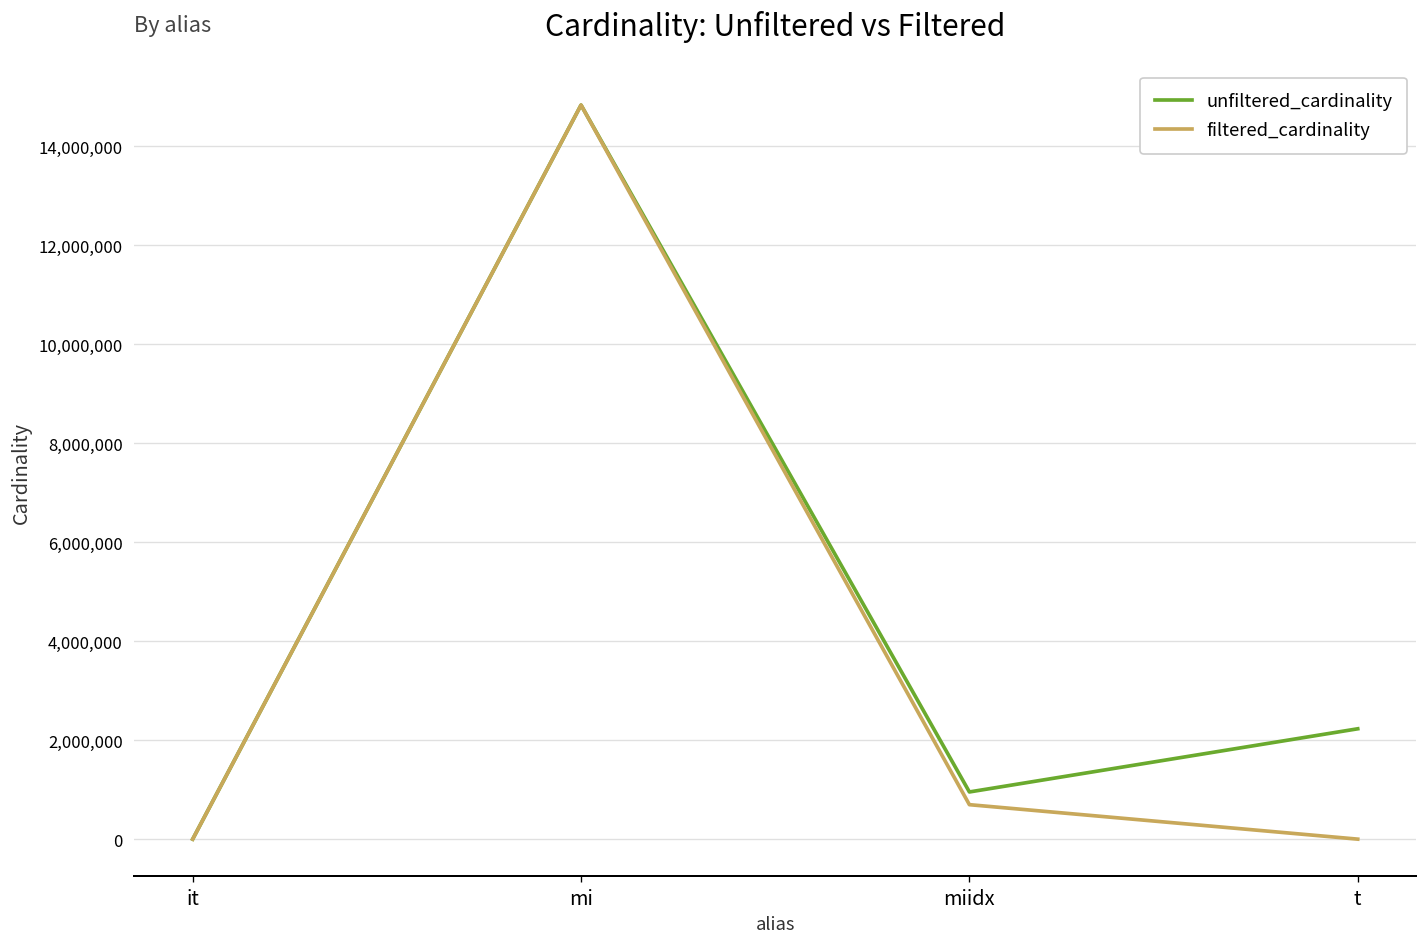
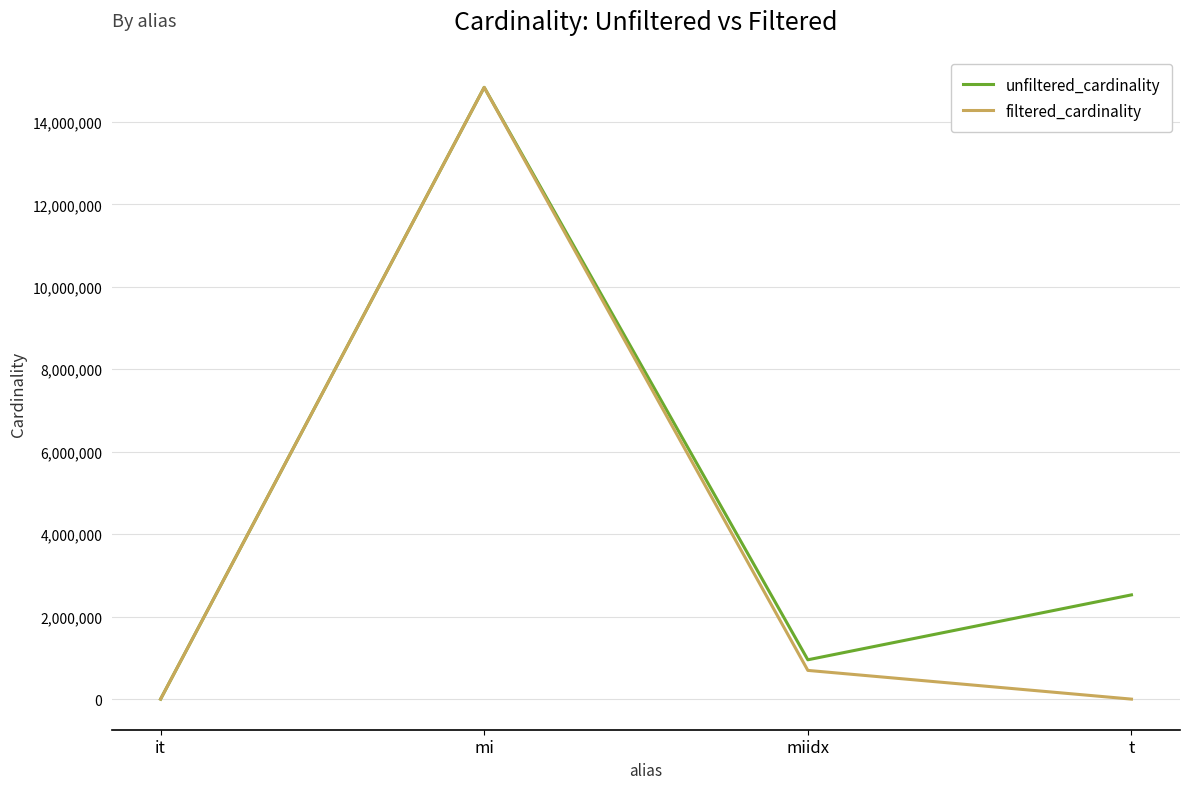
unfiltered_cardinality, t: 2,200,000 -> 2,500,000
